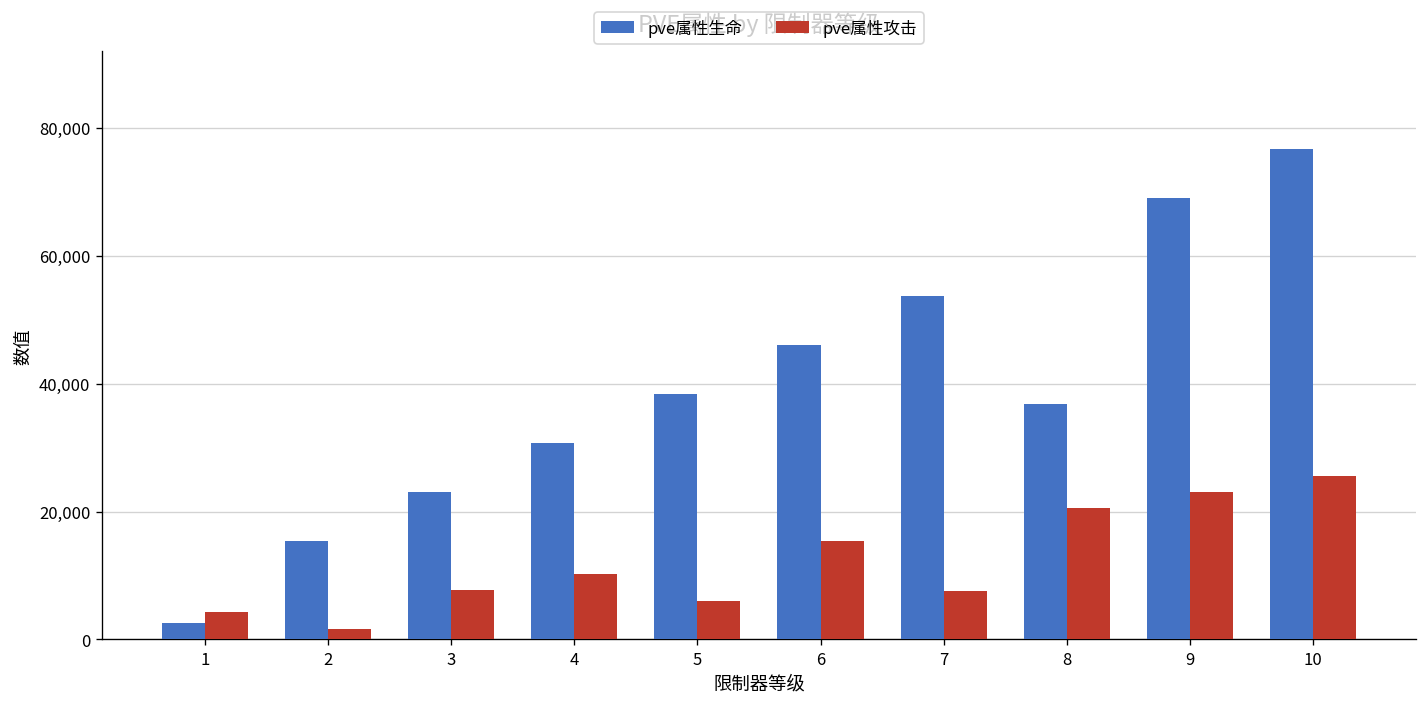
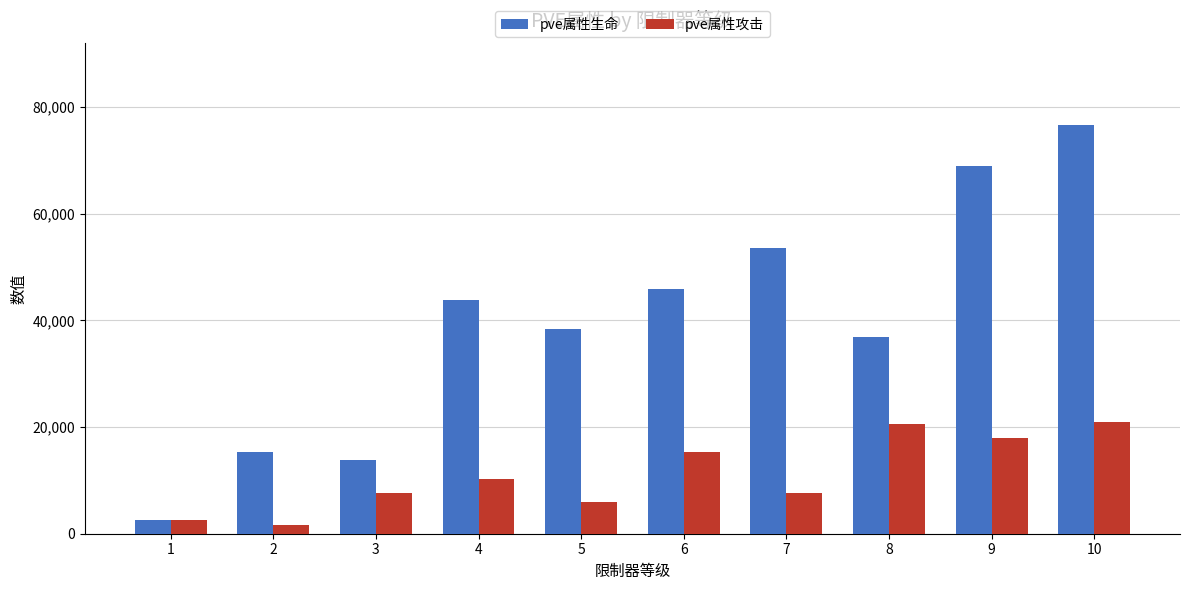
pve属性攻击, 1: 4,000 -> 3,000
pve属性生命, 3: 23,000 -> 14,000
pve属性生命, 4: 31,000 -> 44,000
pve属性攻击, 9: 23,000 -> 18,000
pve属性攻击, 10: 26,000 -> 21,000
